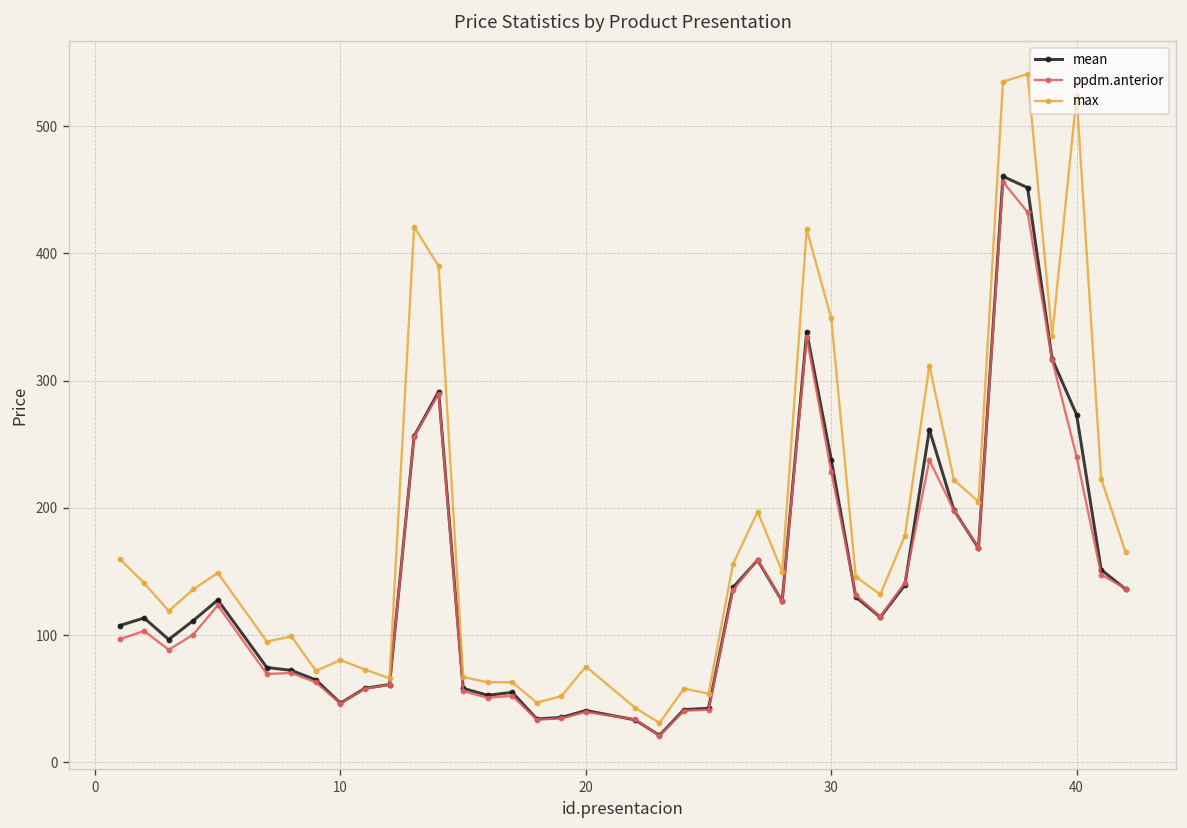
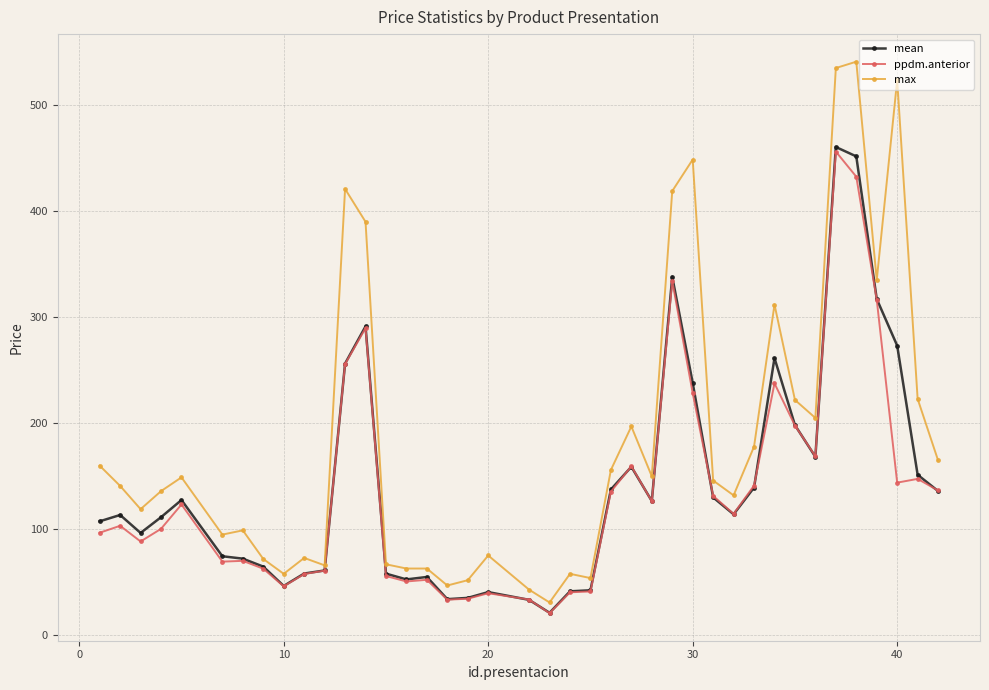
max, 10: 80 -> 58
max, 30: 349 -> 449
ppdm.anterior, 40: 240 -> 144
